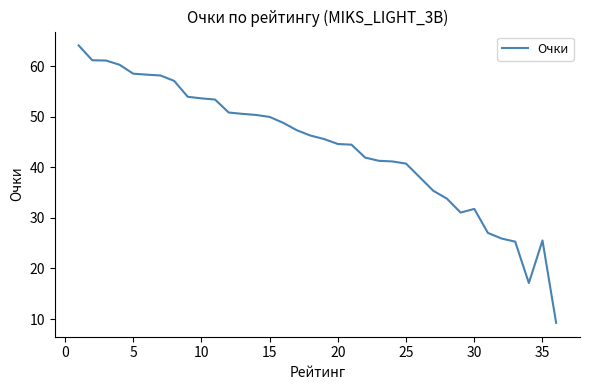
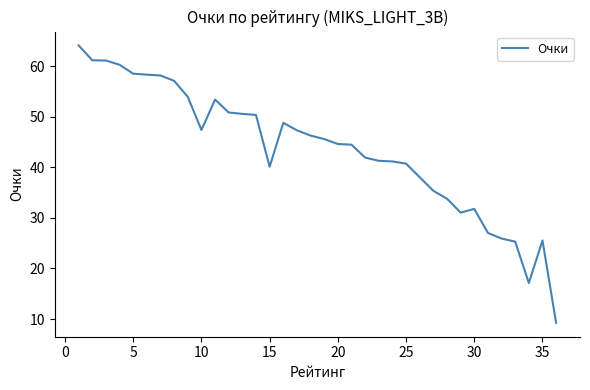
10: 54 -> 47
15: 50 -> 40
